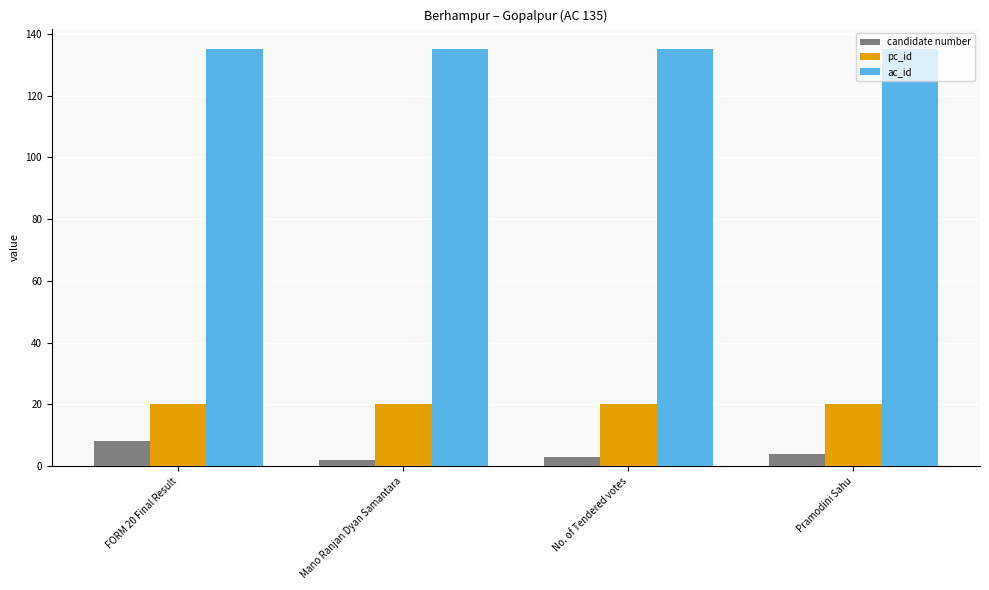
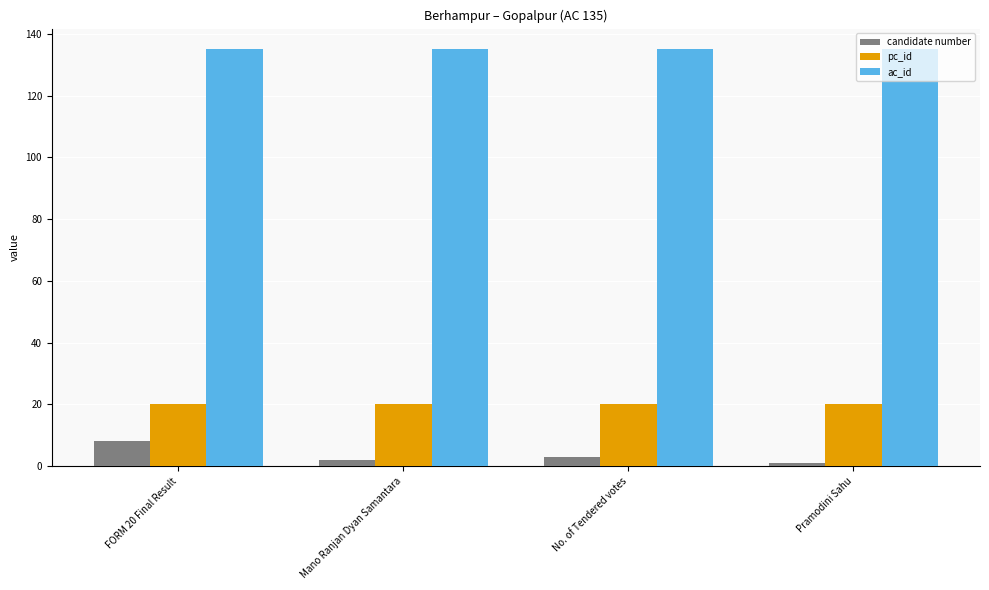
candidate number, Pramodini Sahu: 4 -> 1
